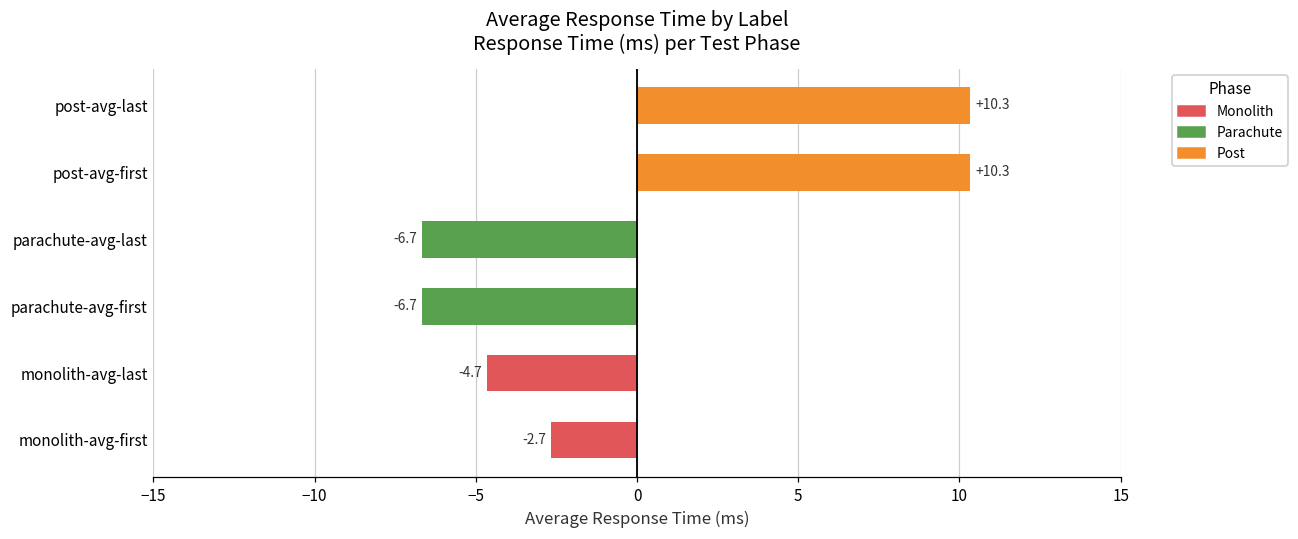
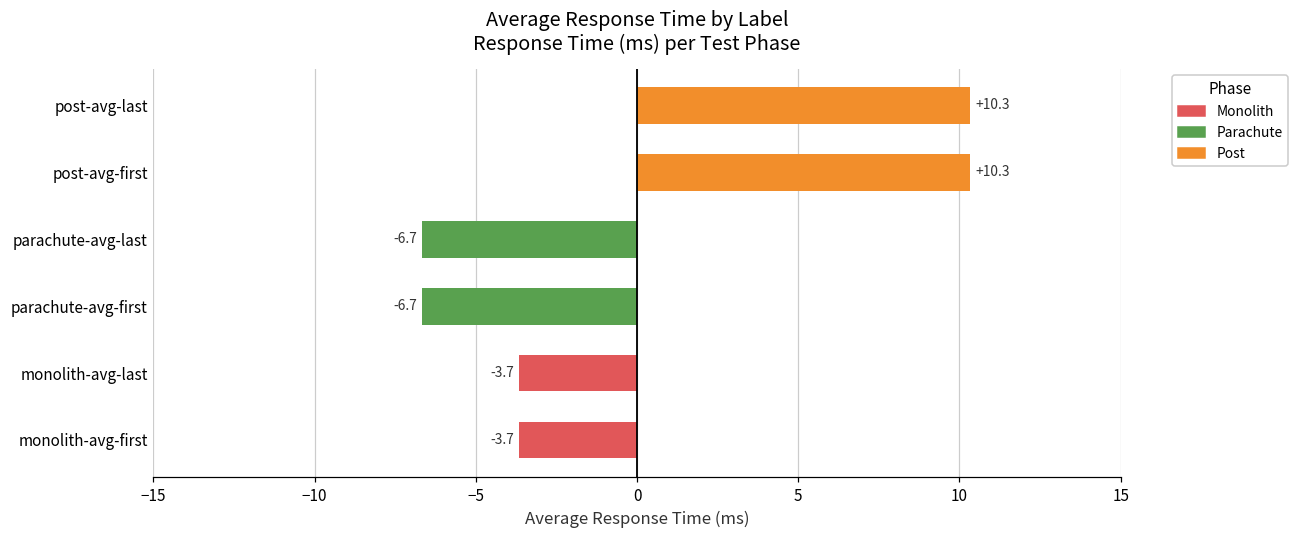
monolith-avg-last: -4.7 -> -3.7
monolith-avg-first: -2.7 -> -3.7
